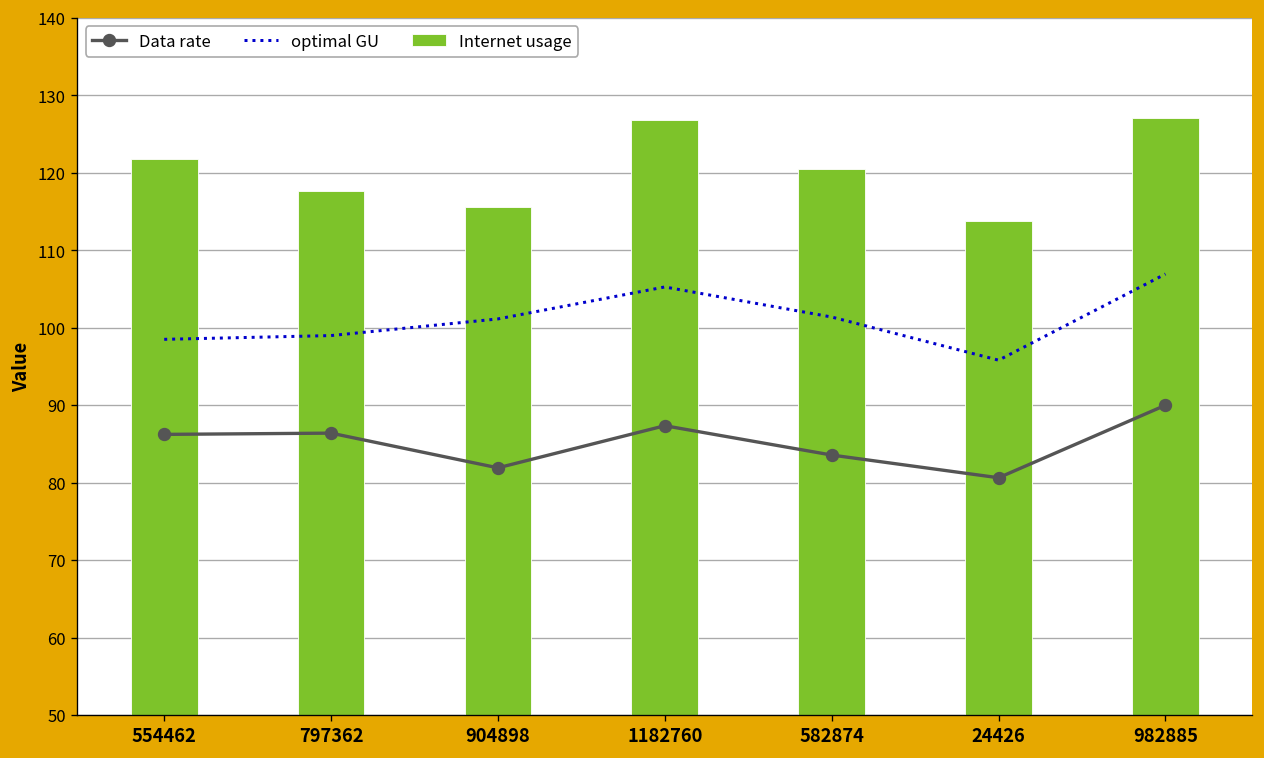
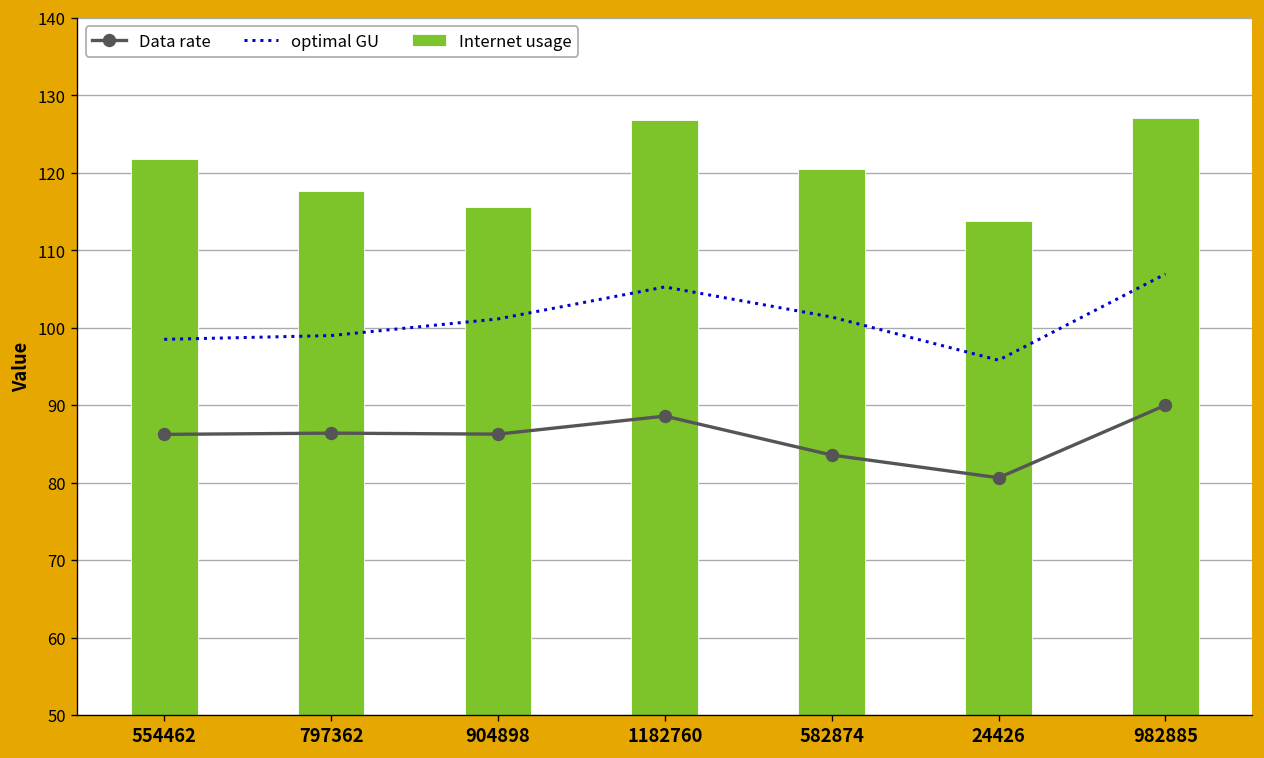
Data rate, 904898: 82 -> 86
Data rate, 1182760: 87 -> 89
